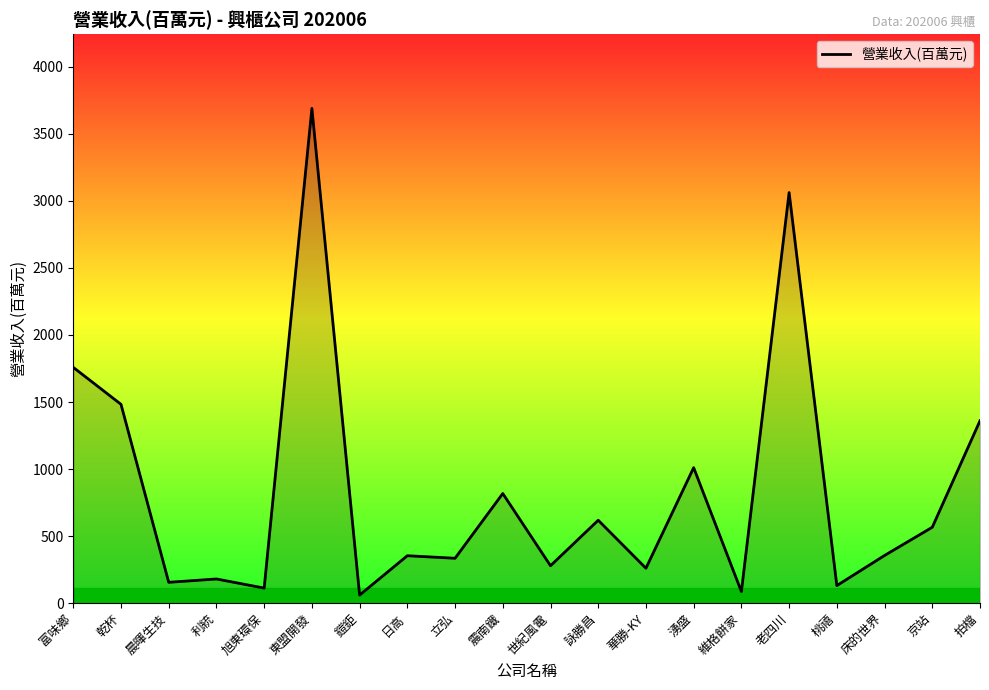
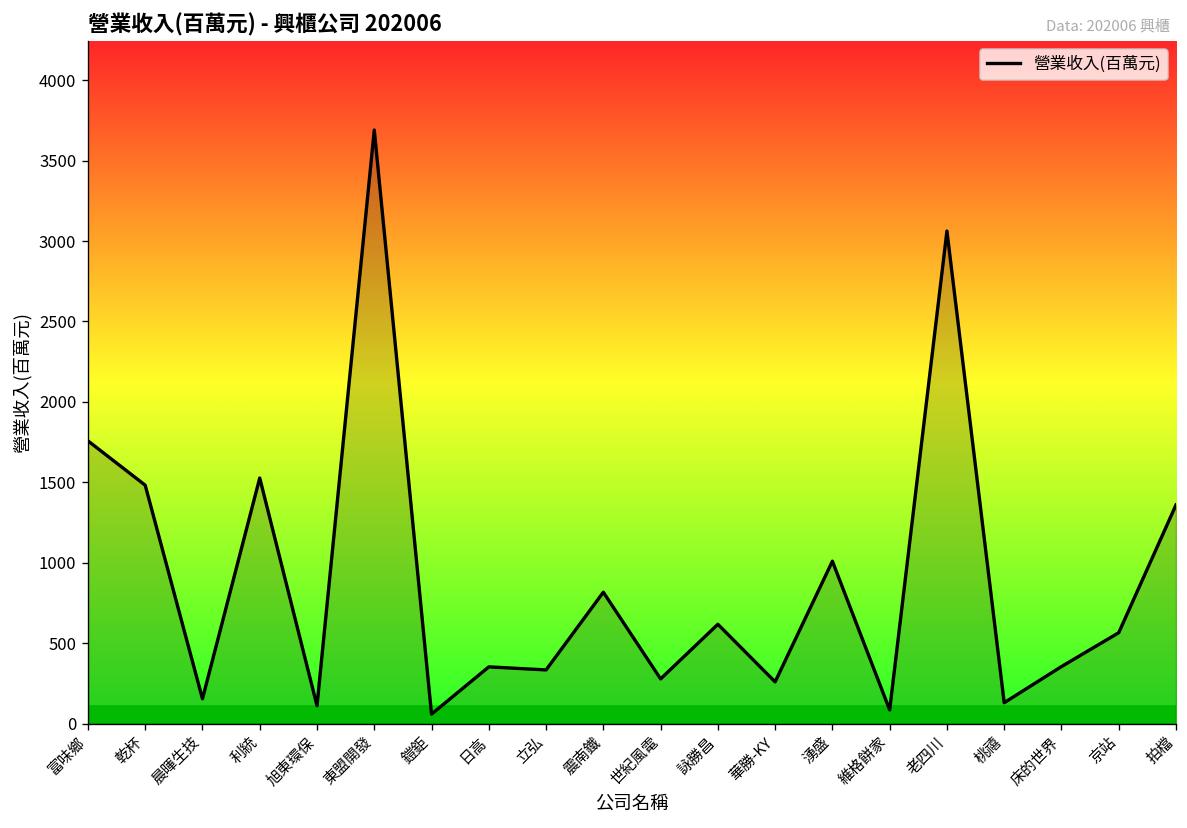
利統: 180 -> 1530
